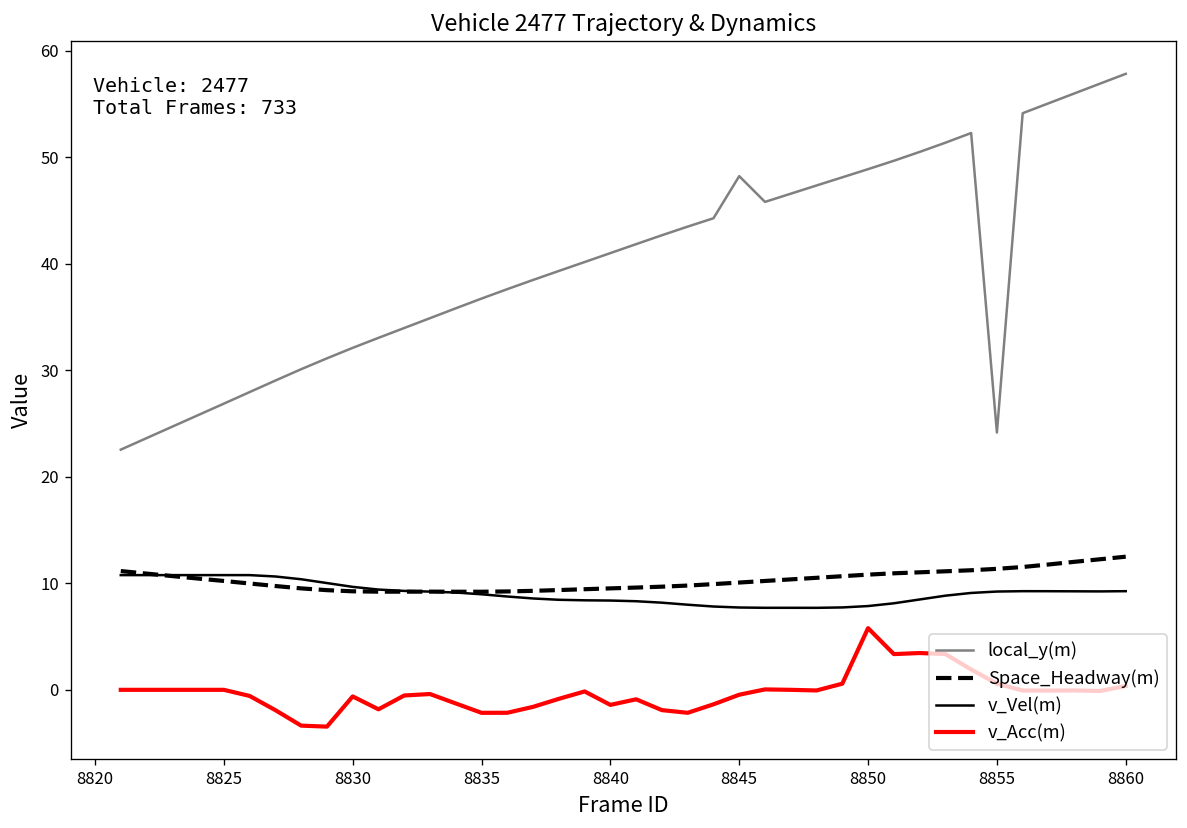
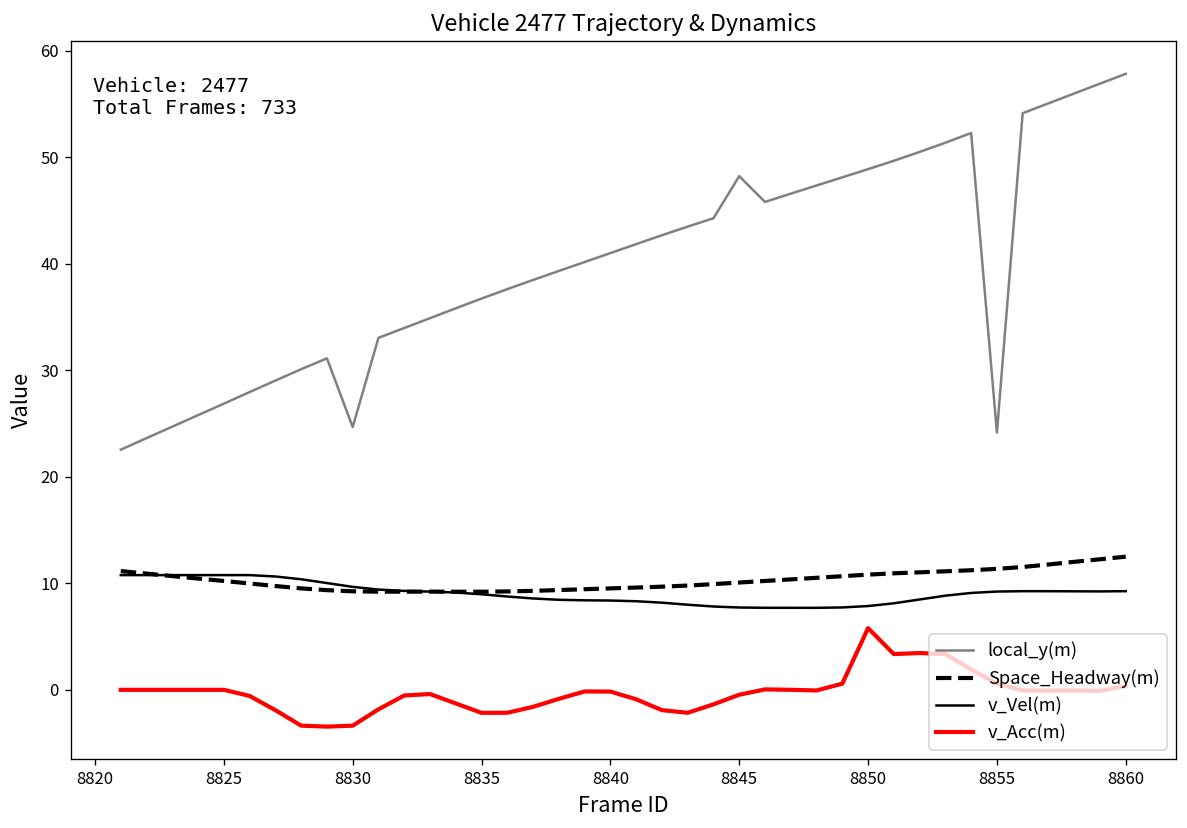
local_y(m), 8830: 32 -> 25
v_Acc(m), 8830: -1 -> -3
v_Acc(m), 8840: -1 -> 0
